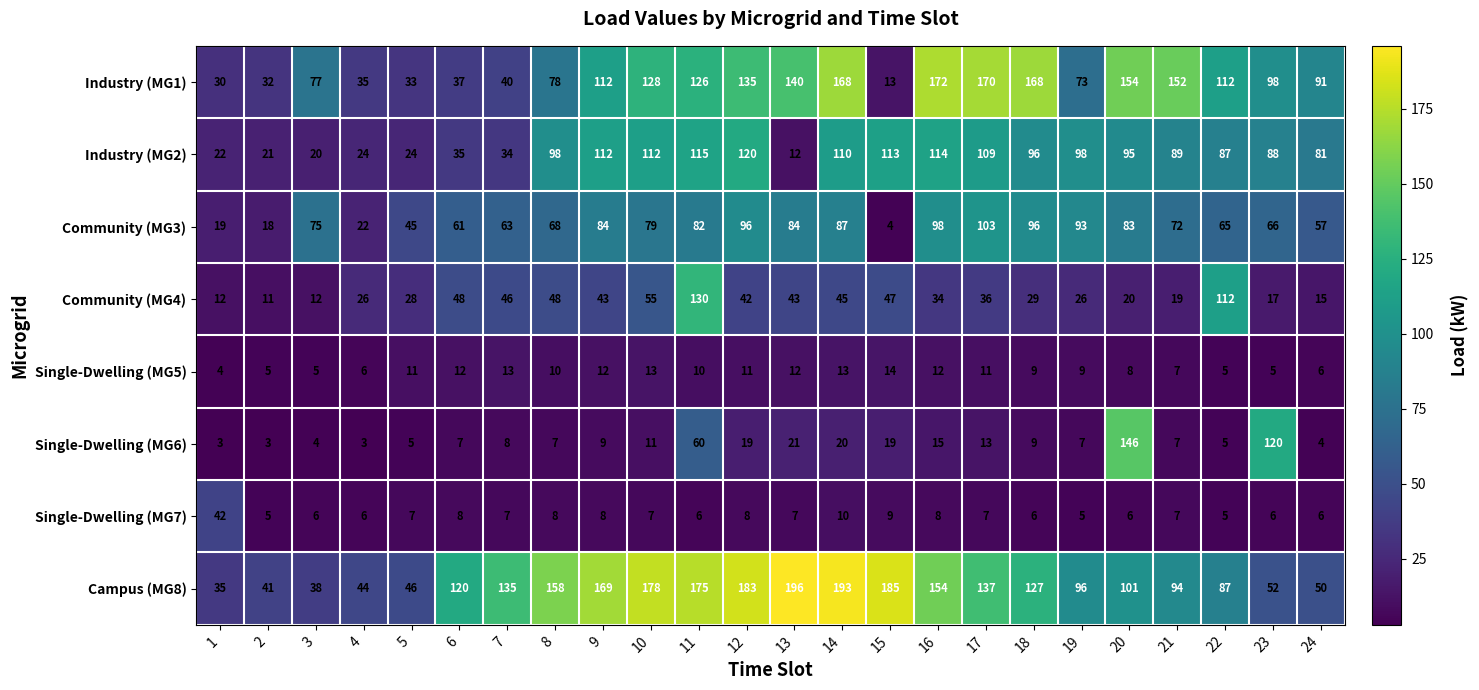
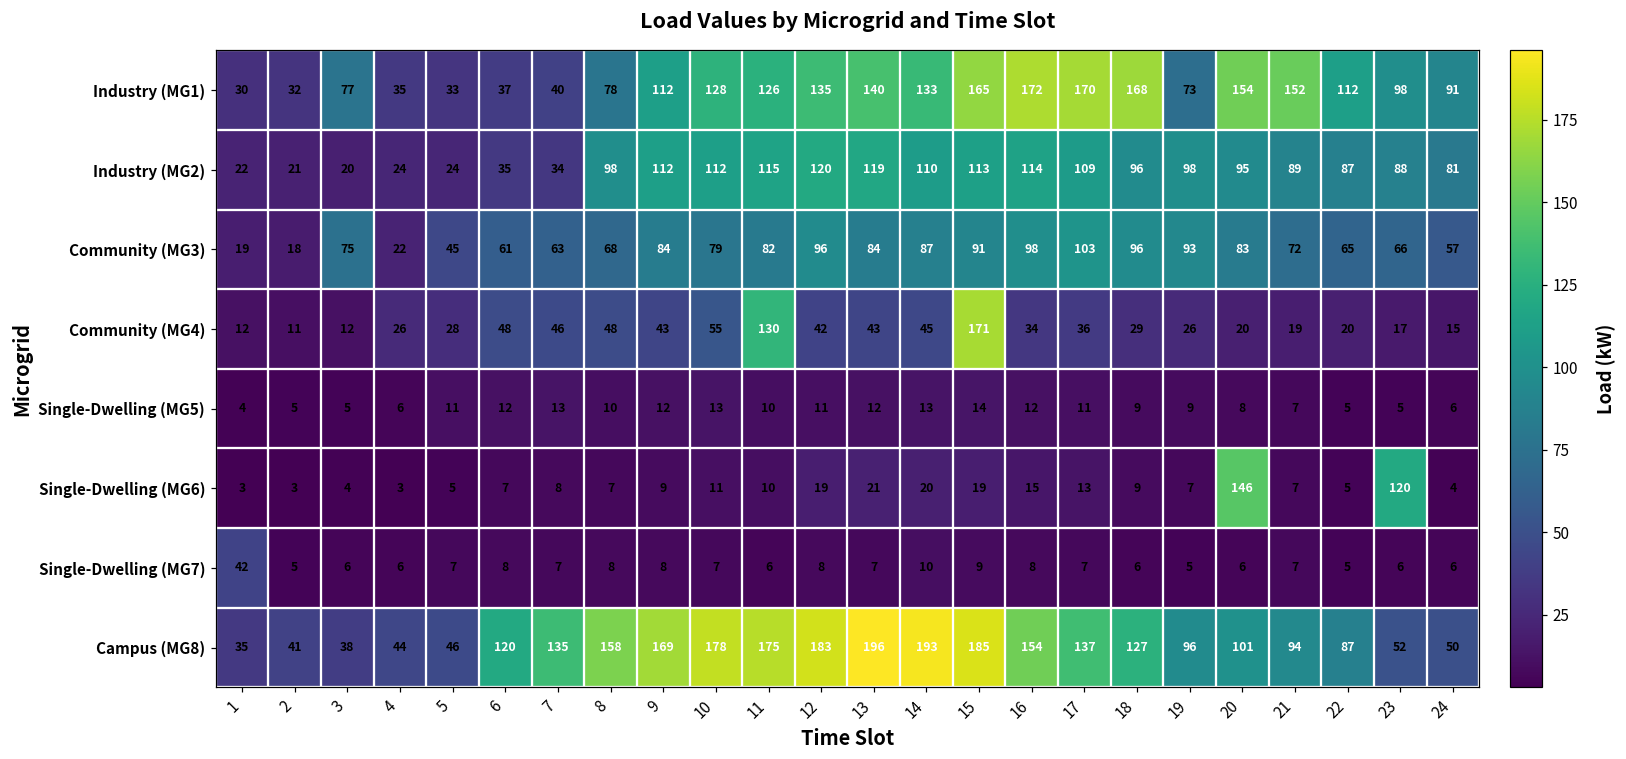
Industry (MG1), 14: 168 -> 133
Industry (MG1), 15: 13 -> 165
Industry (MG2), 13: 12 -> 119
Community (MG3), 15: 4 -> 91
Community (MG4), 15: 47 -> 171
Community (MG4), 22: 112 -> 20
Single-Dwelling (MG6), 11: 60 -> 10
